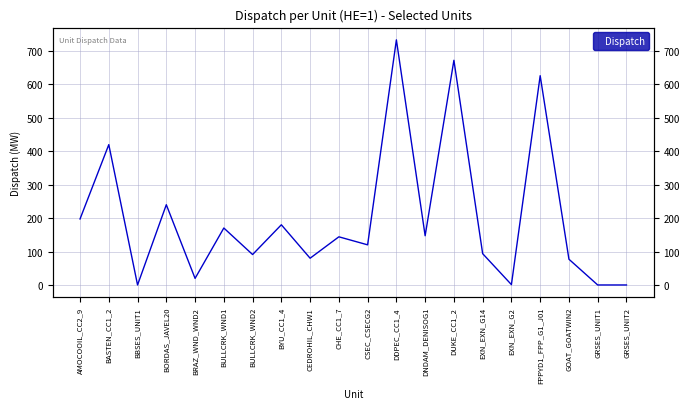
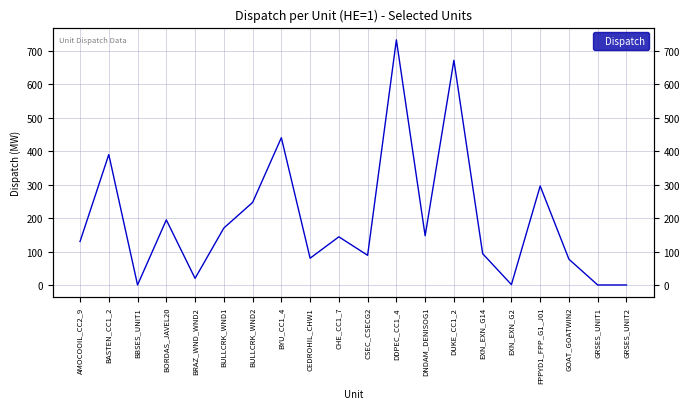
AMOCOOIL_CC2_9: 200 -> 130
BASTEN_CC1_2: 420 -> 390
BORDAS_JAVEL20: 240 -> 190
BULLCRK_WND2: 90 -> 250
BYU_CC1_4: 180 -> 440
CSEC_CSECG2: 120 -> 90
FPPYD1_FPP_G1_J01: 630 -> 300
